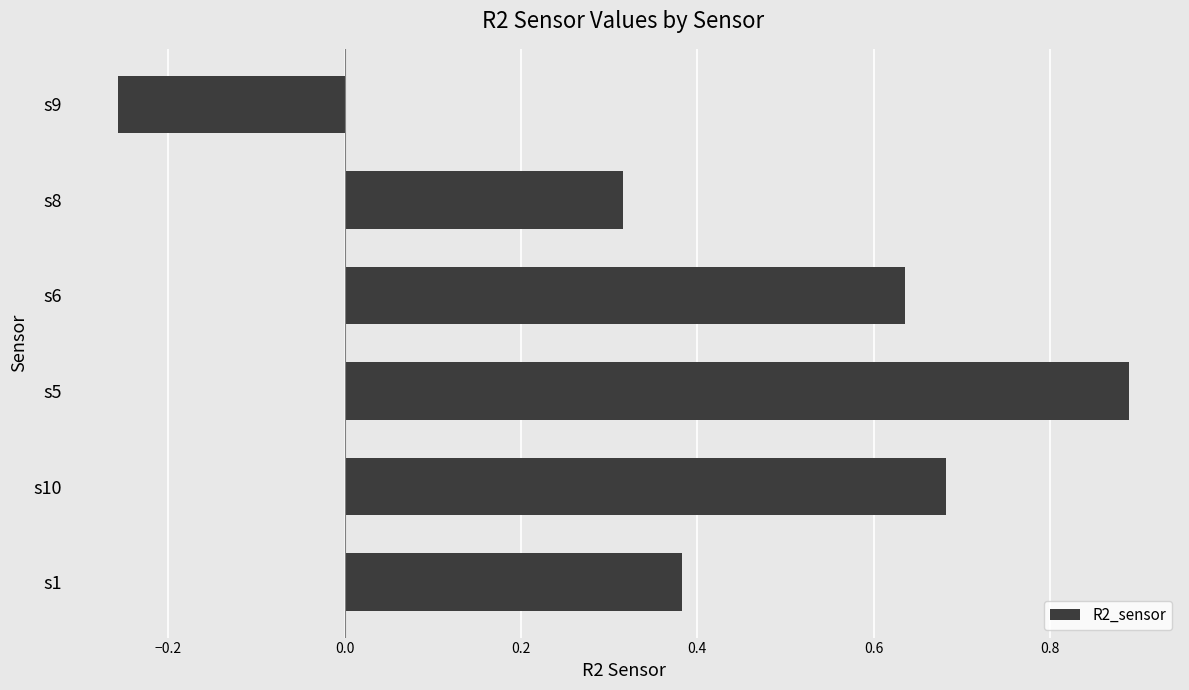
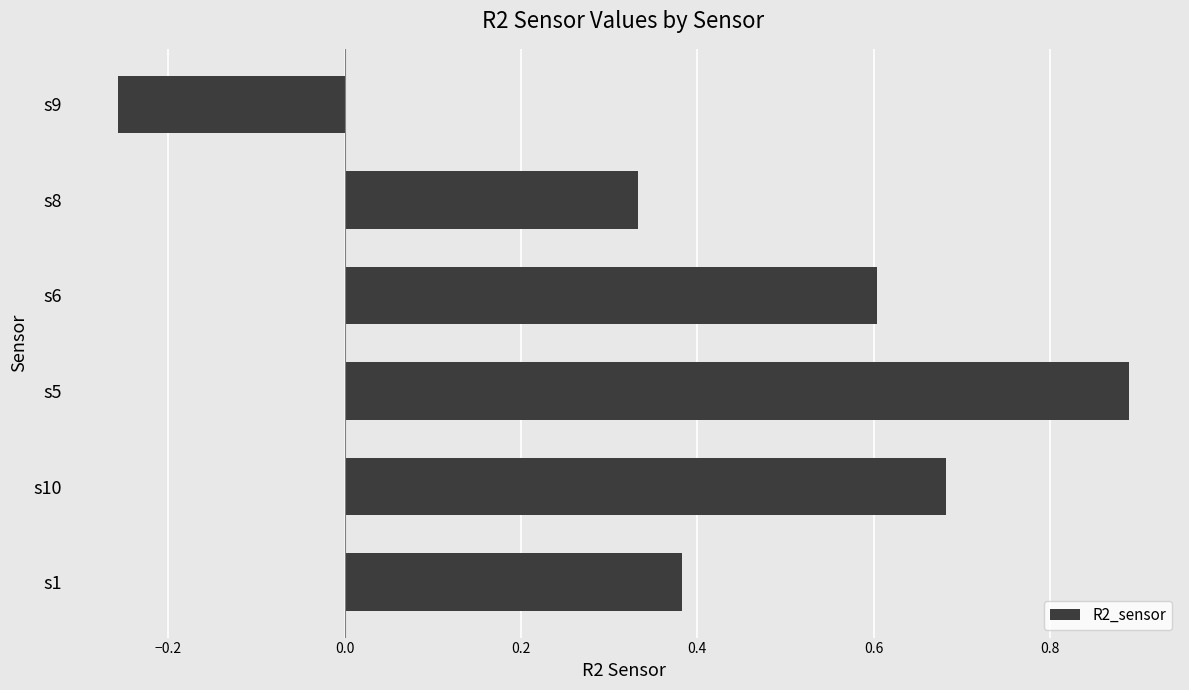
s8: 0.32 -> 0.33
s6: 0.64 -> 0.60
